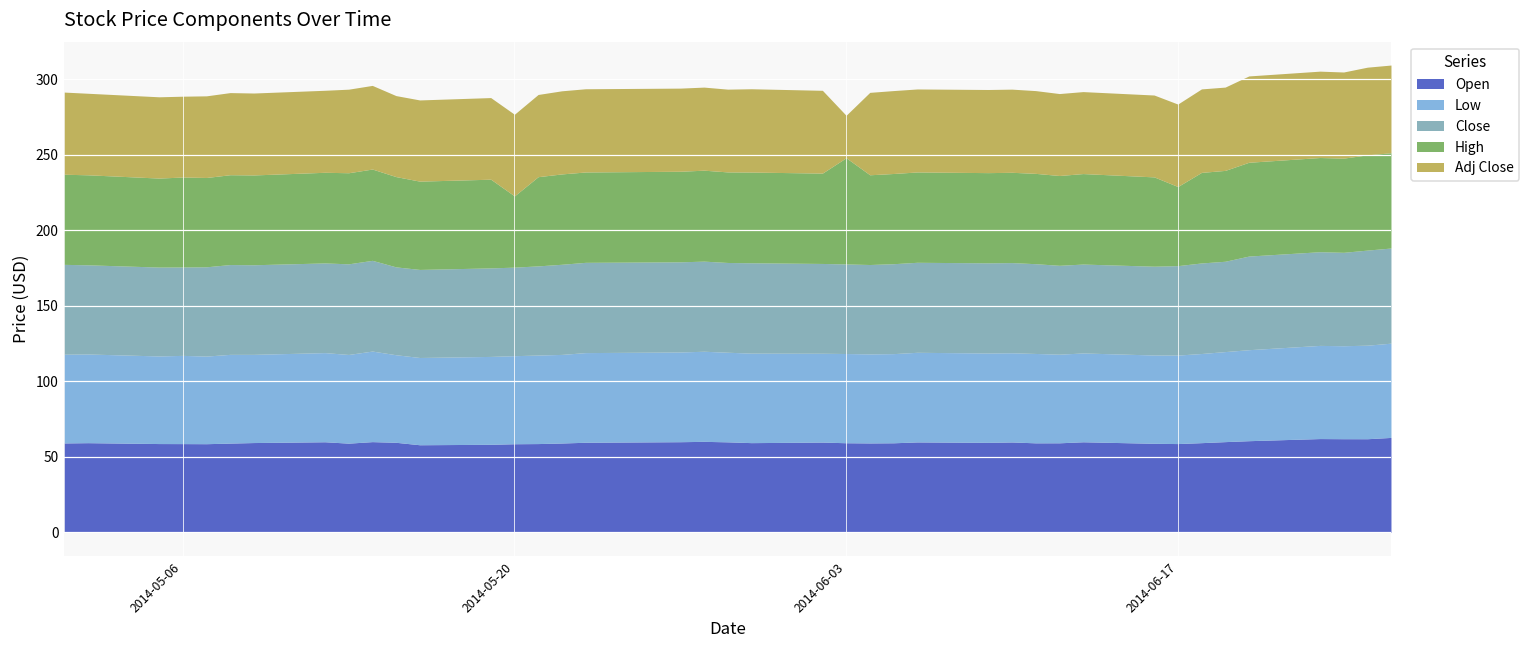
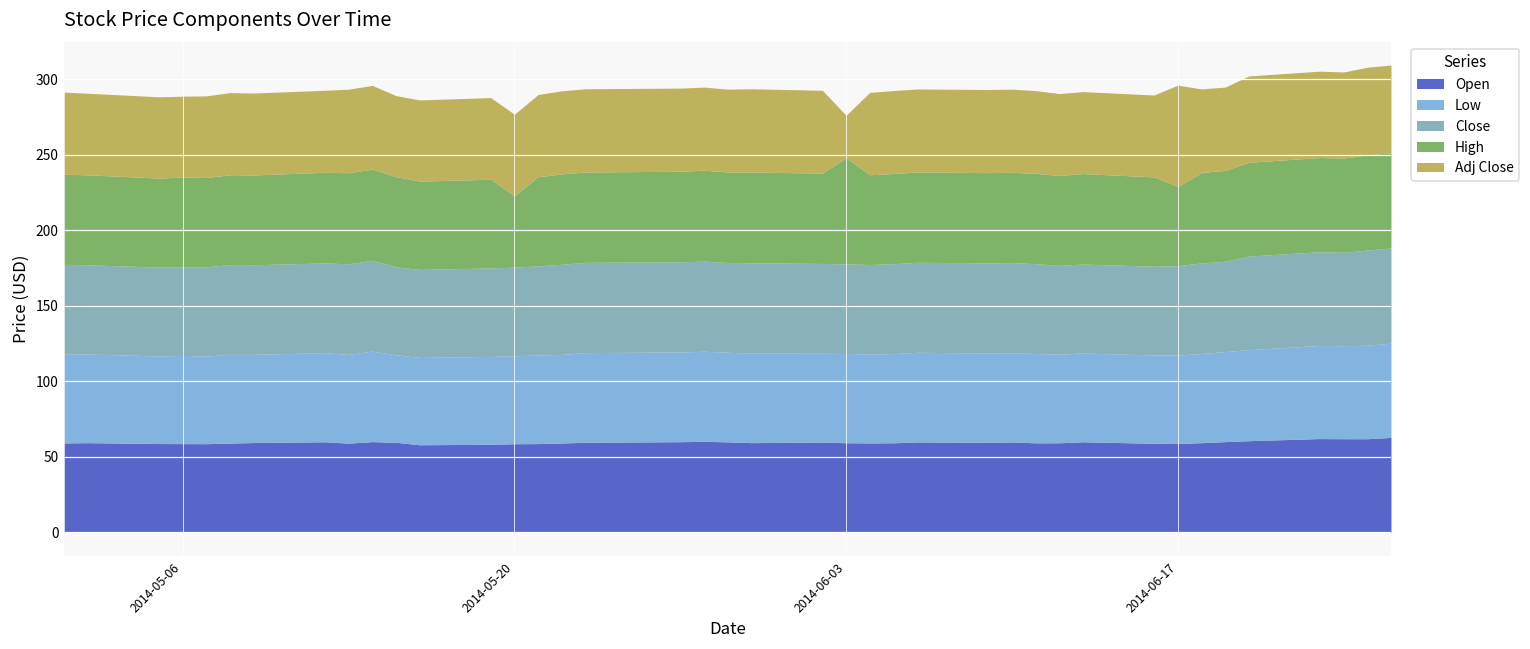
Adj Close, 2014-06-17: 55 -> 67
